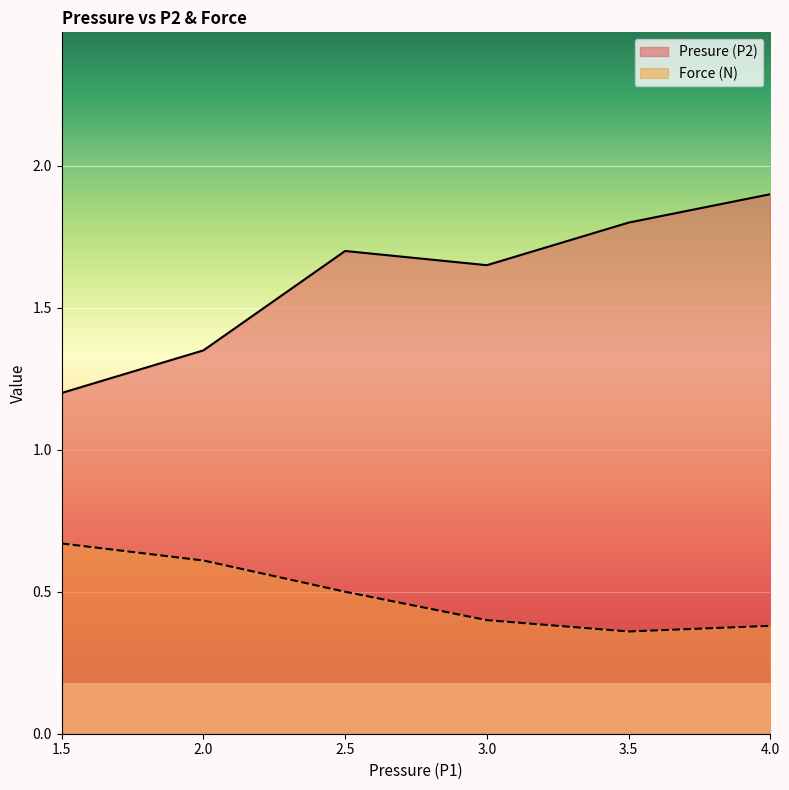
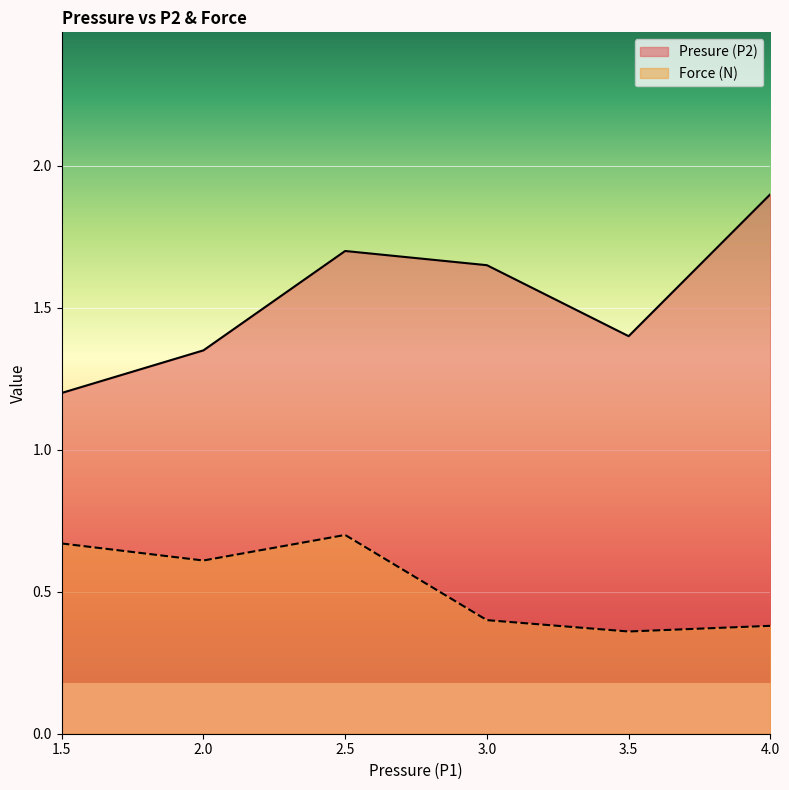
Force (N), 2.5: 0.5 -> 0.7
Presure (P2), 3.5: 1.8 -> 1.4
